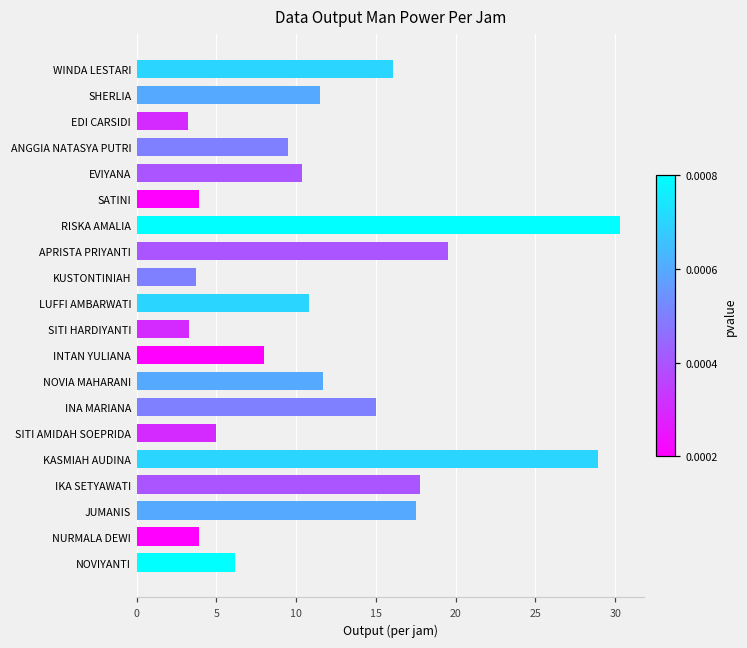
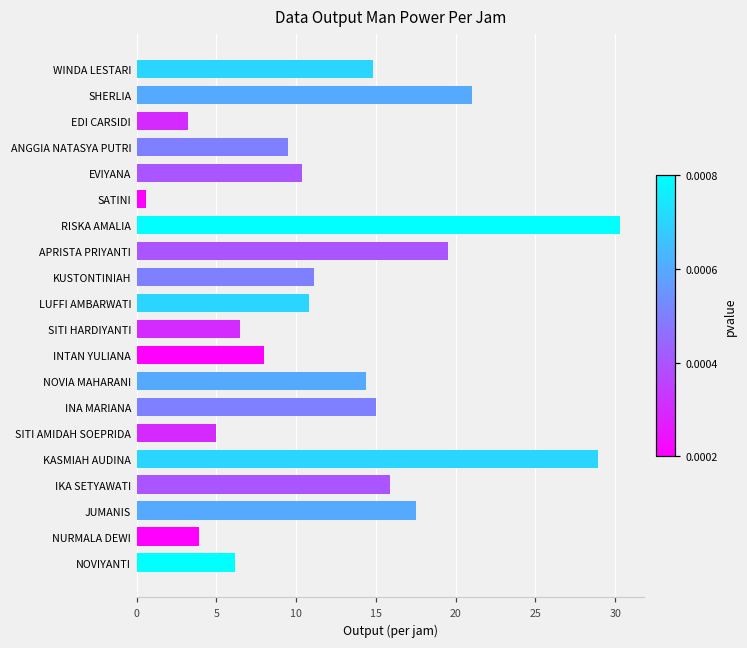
WINDA LESTARI: 16.1 -> 14.8
SHERLIA: 11.5 -> 21.0
SATINI: 3.9 -> 0.6
KUSTONTINIAH: 3.7 -> 11.1
SITI HARDIYANTI: 3.3 -> 6.5
NOVIA MAHARANI: 11.7 -> 14.4
IKA SETYAWATI: 17.8 -> 15.9
